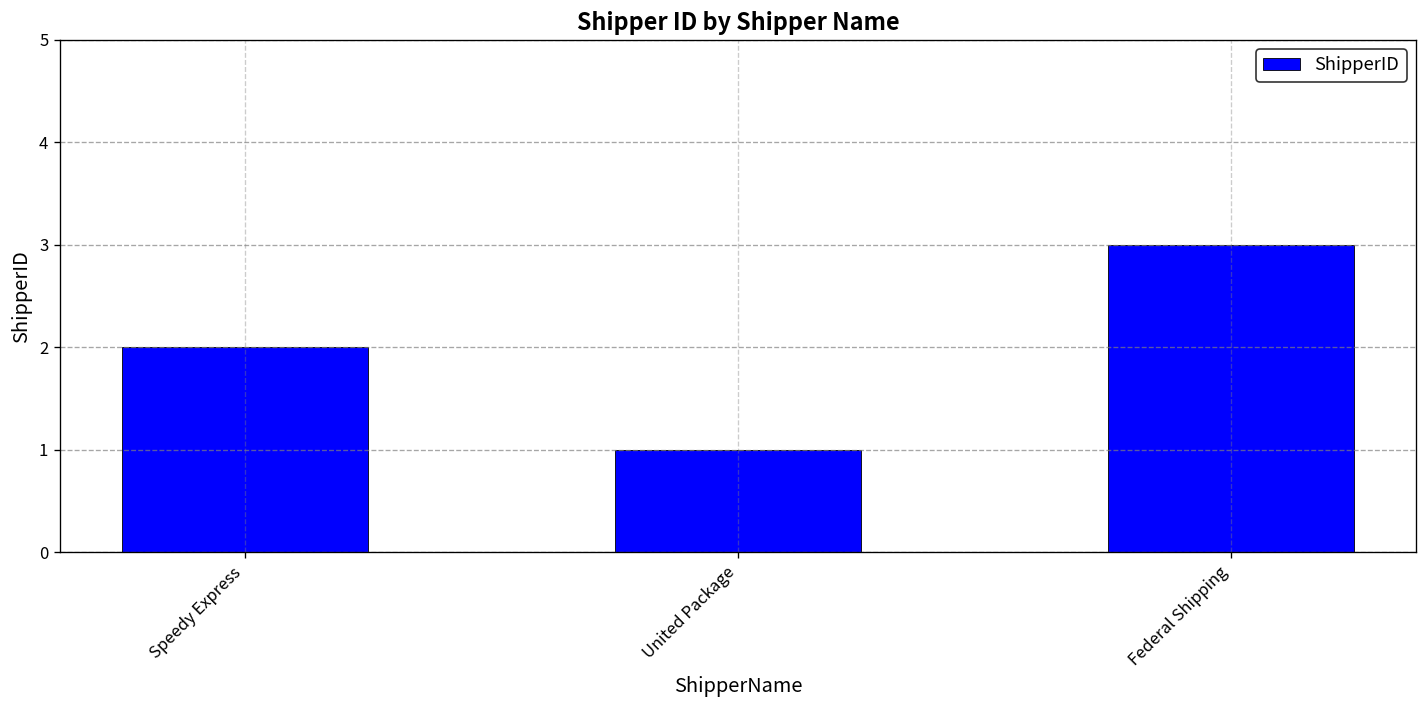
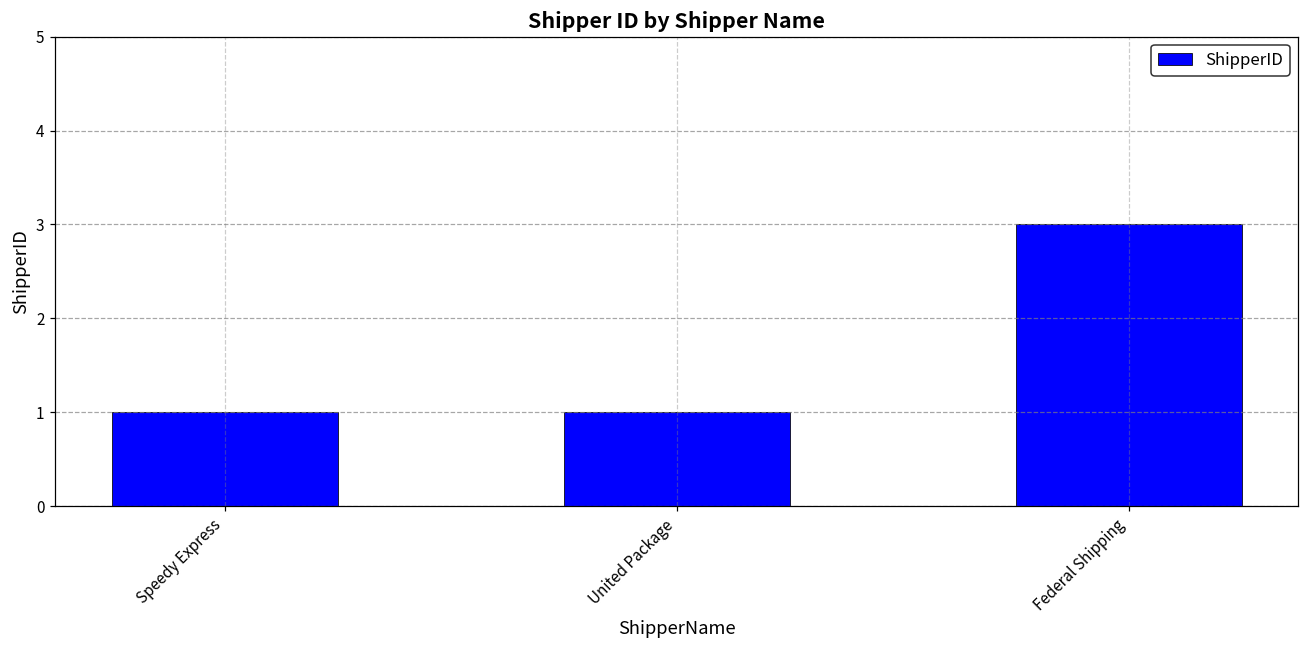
Speedy Express: 2 -> 1
